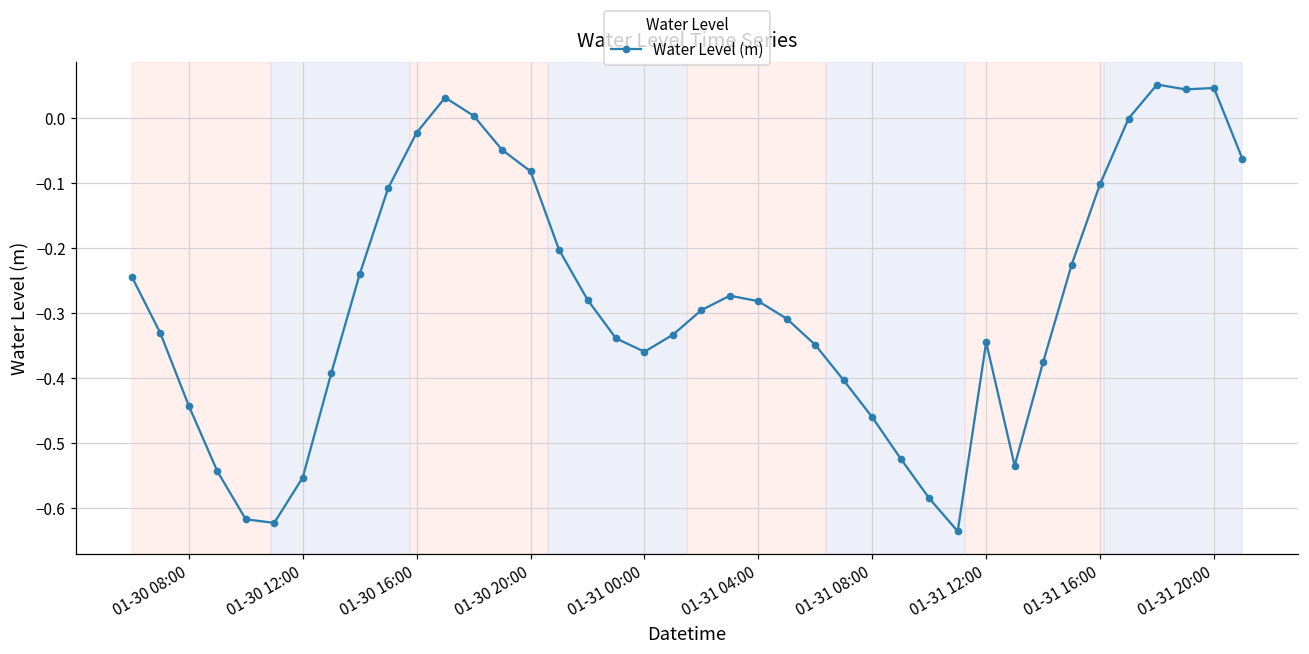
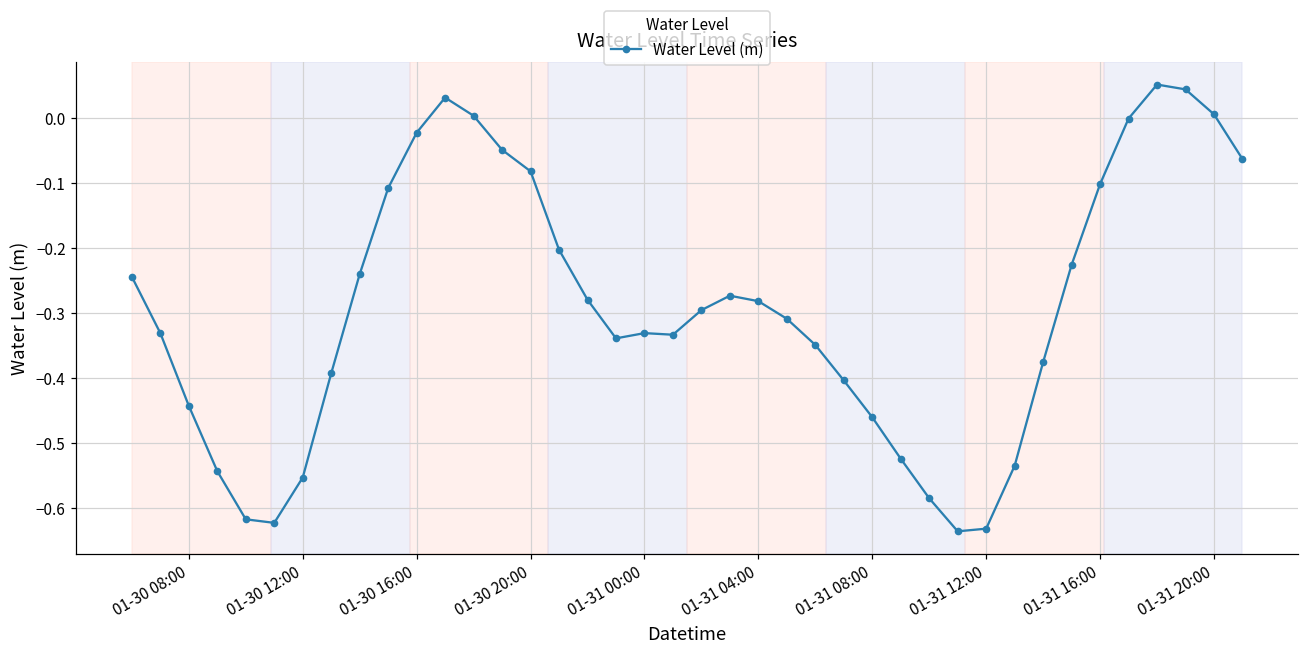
01-31 00:00: -0.36 -> -0.33
01-31 12:00: -0.34 -> -0.63
01-31 20:00: 0.05 -> 0.01
